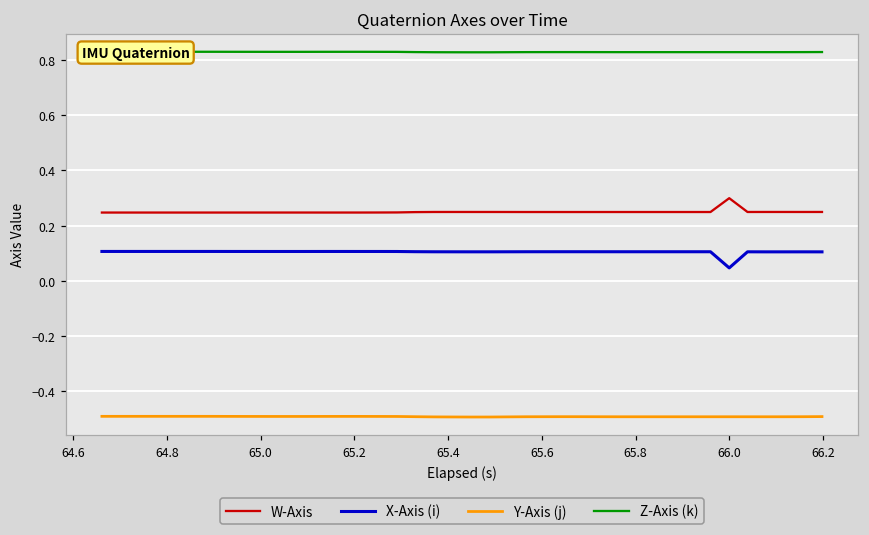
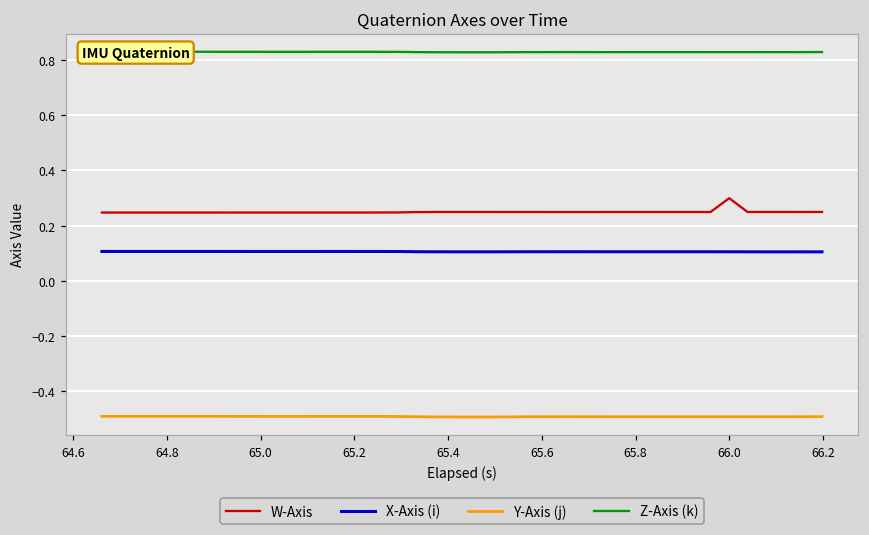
X-Axis (i), 66.0: 0.05 -> 0.11
